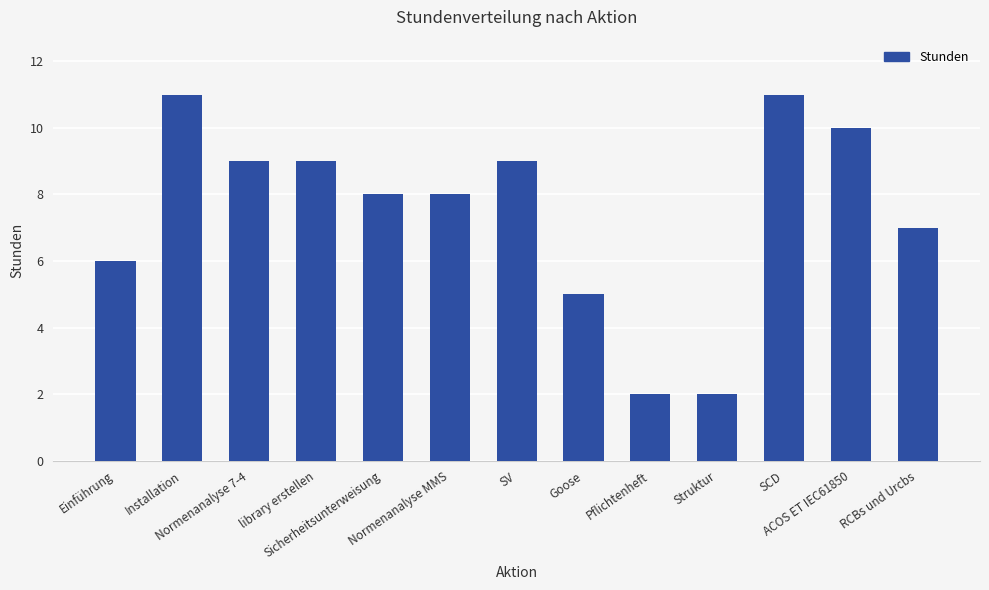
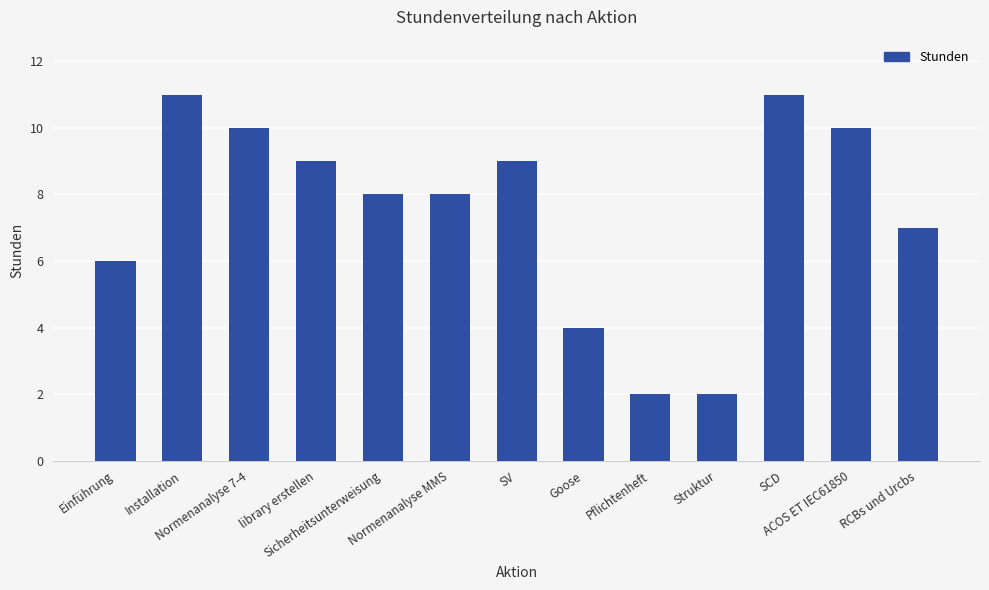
Normenanalyse 7-4: 9 -> 10
Goose: 5 -> 4
